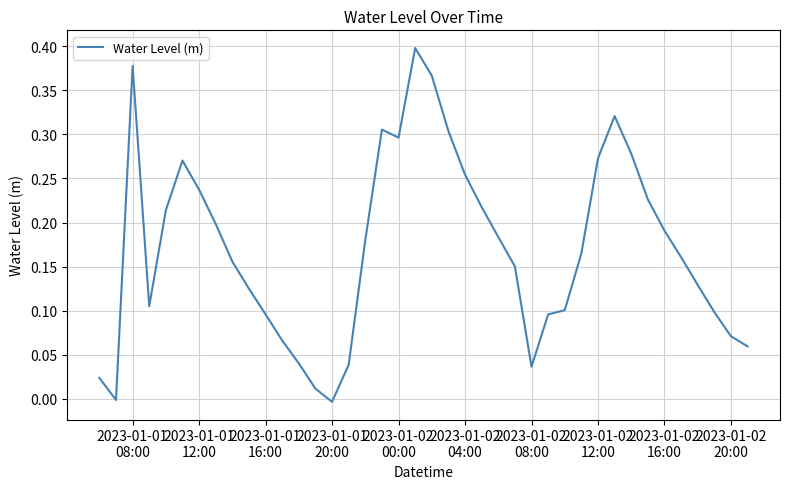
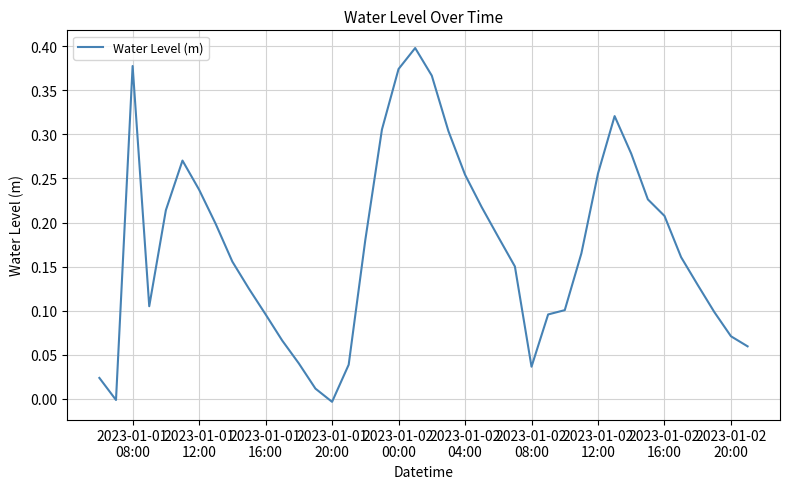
2023-01-02 00:00: 0.30 -> 0.37
2023-01-02 12:00: 0.27 -> 0.26
2023-01-02 16:00: 0.19 -> 0.21
